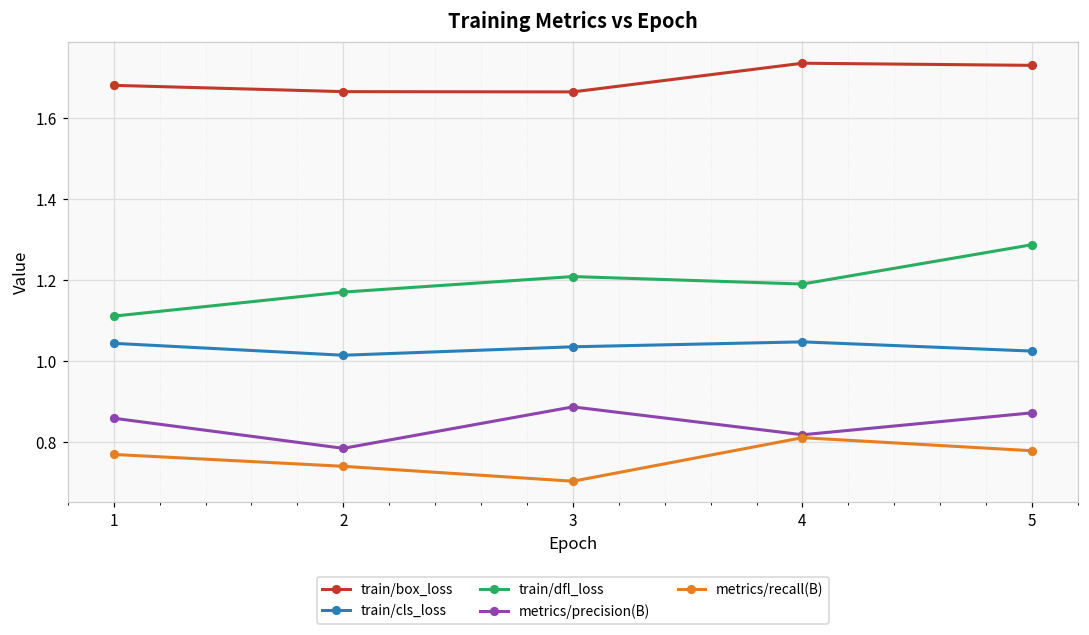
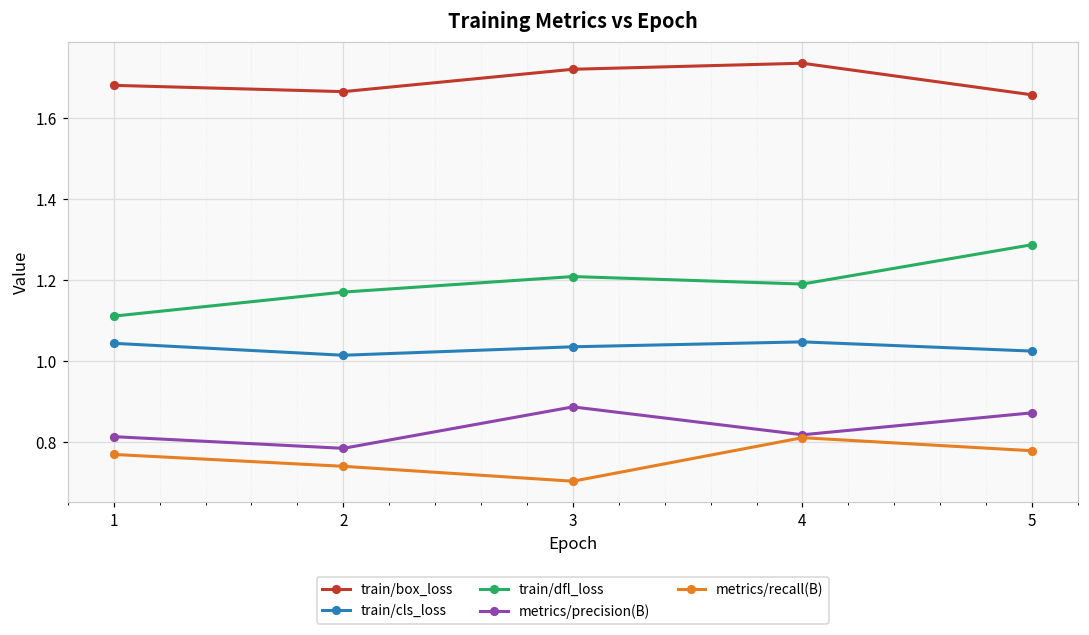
metrics/precision(B), 1: 0.86 -> 0.81
train/box_loss, 3: 1.67 -> 1.72
train/box_loss, 5: 1.73 -> 1.66
